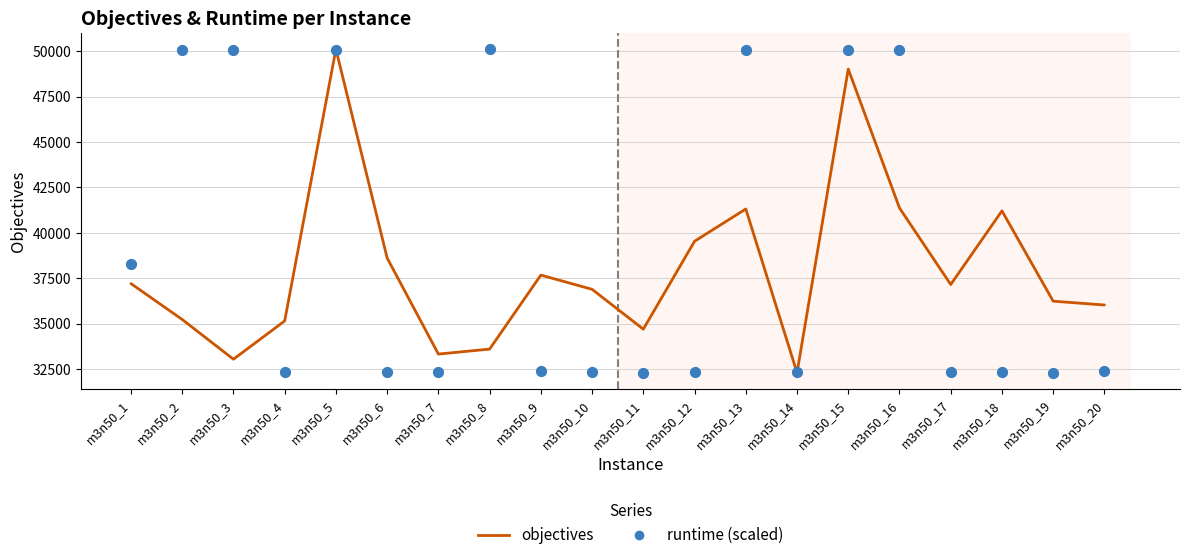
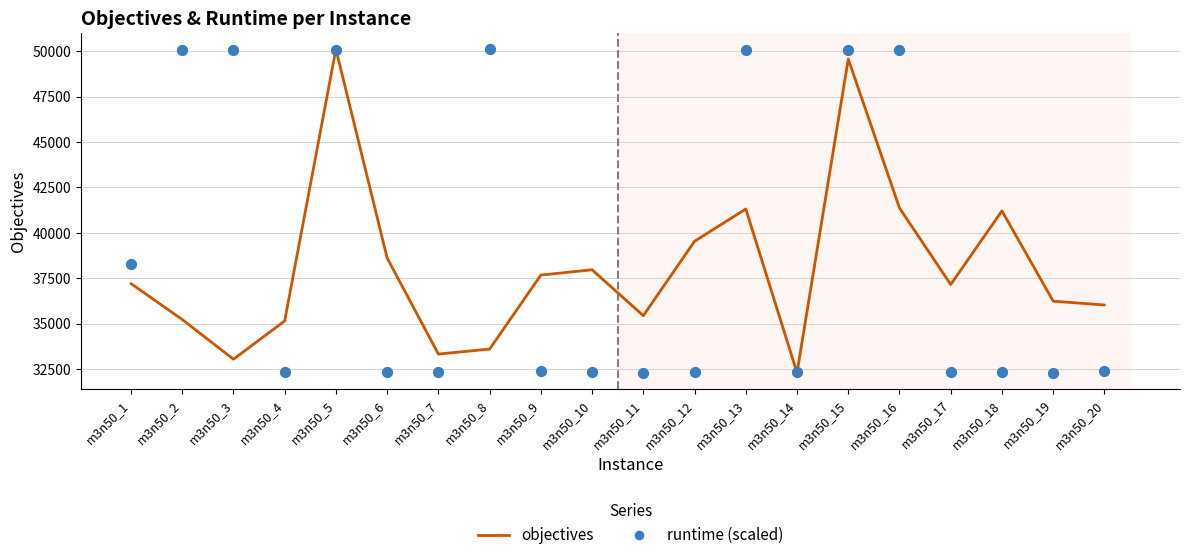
objectives, m3n50_10: 36900 -> 38000
objectives, m3n50_11: 34700 -> 35400
objectives, m3n50_15: 49000 -> 49600
